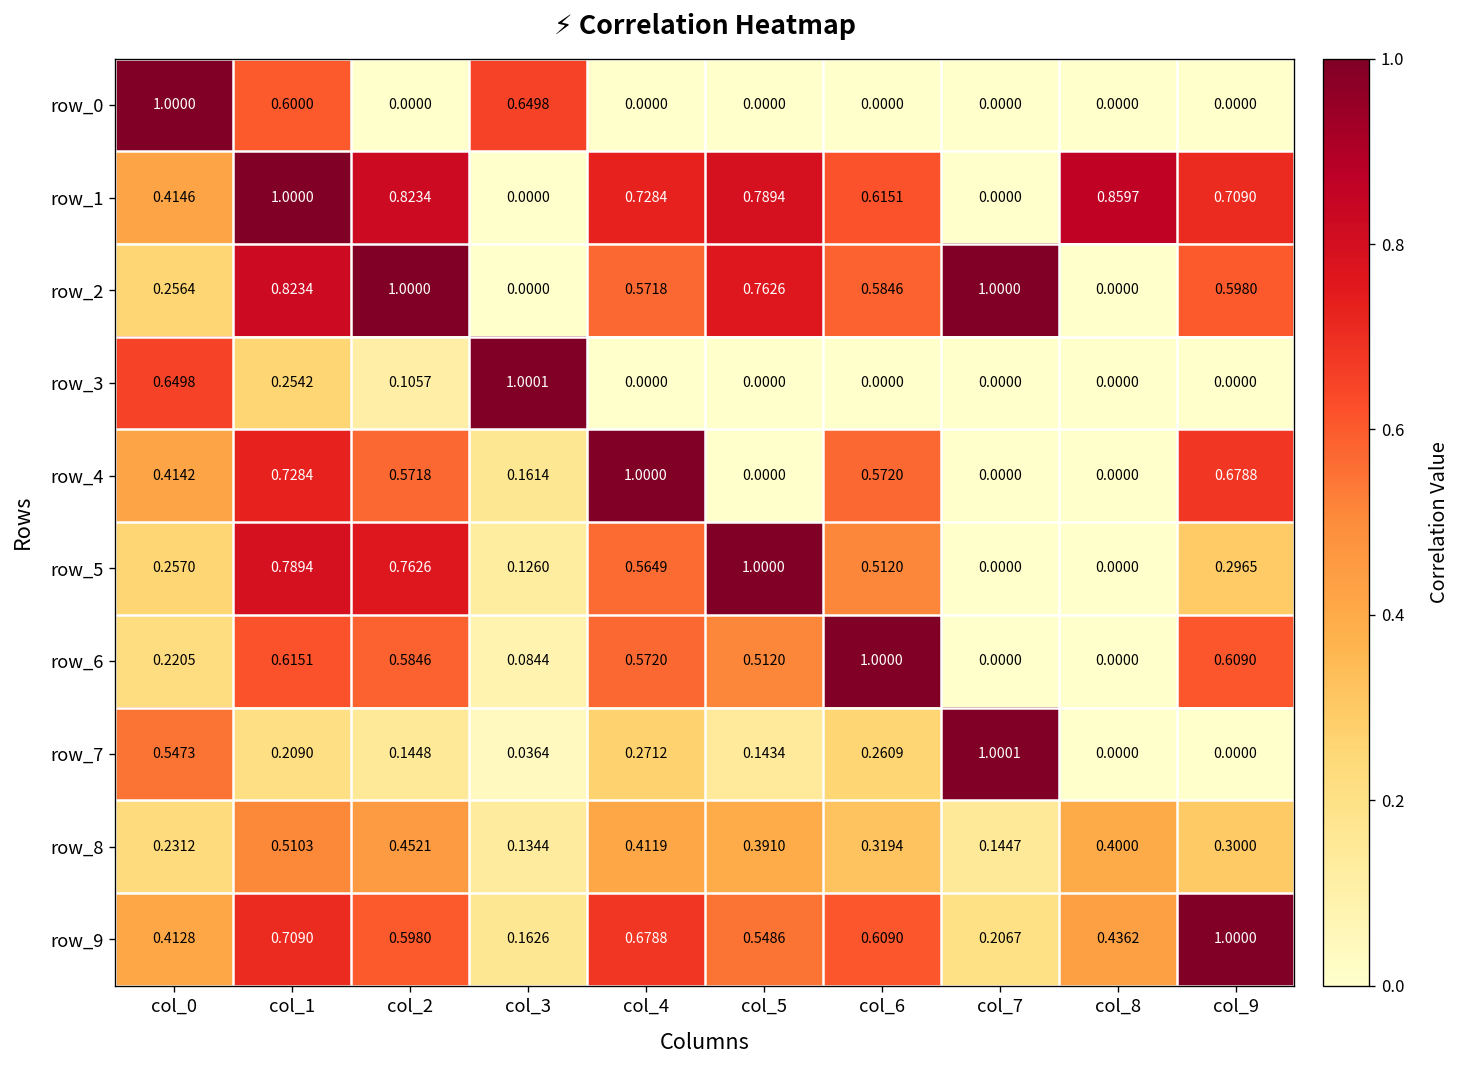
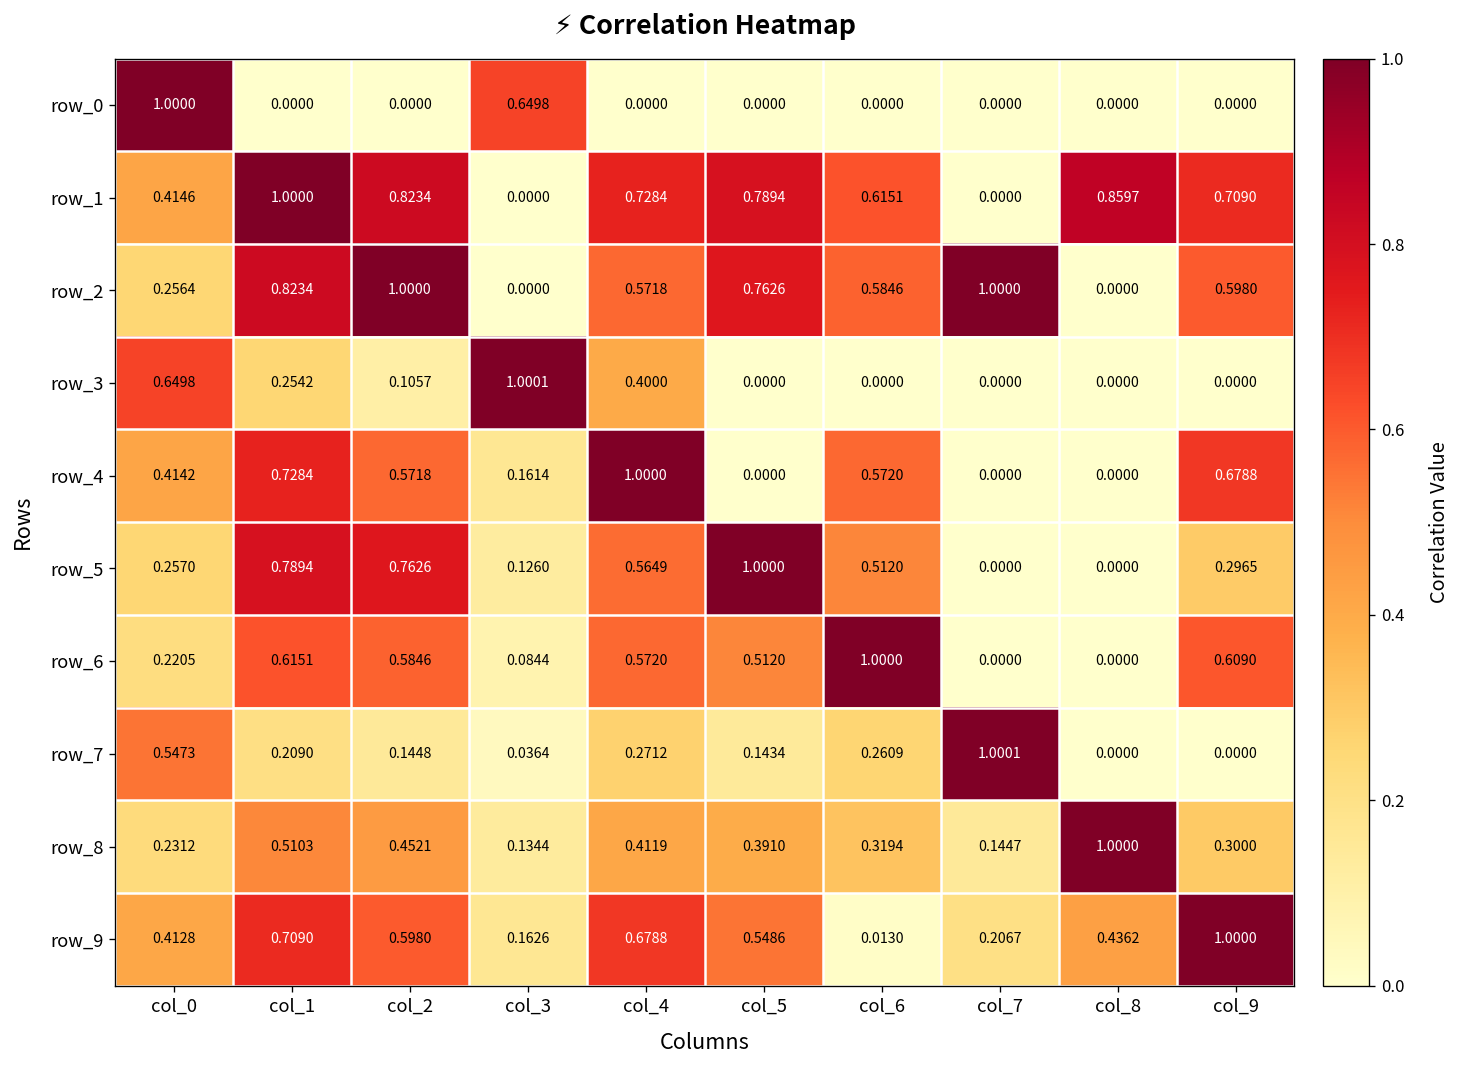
row_0, col_1: 0.6000 -> 0.0000
row_3, col_4: 0.0000 -> 0.4000
row_8, col_8: 0.4000 -> 1.0000
row_9, col_6: 0.6090 -> 0.0130
